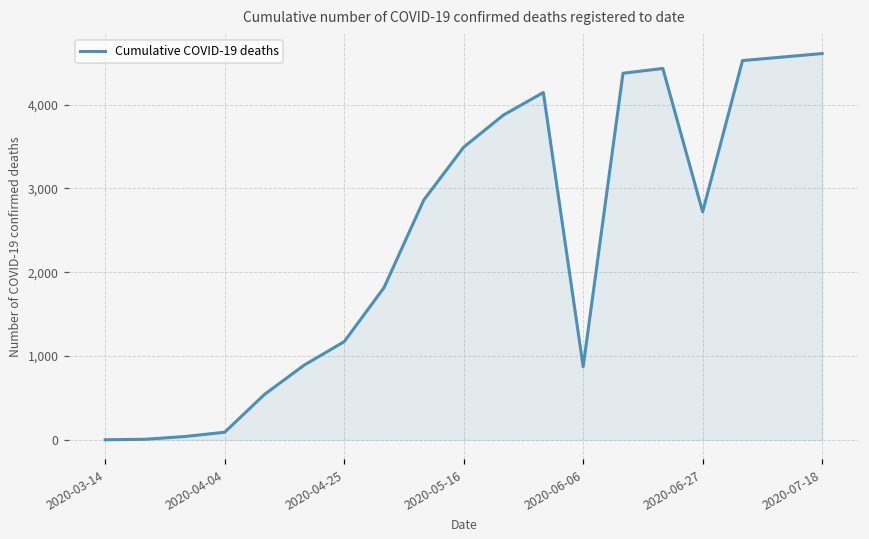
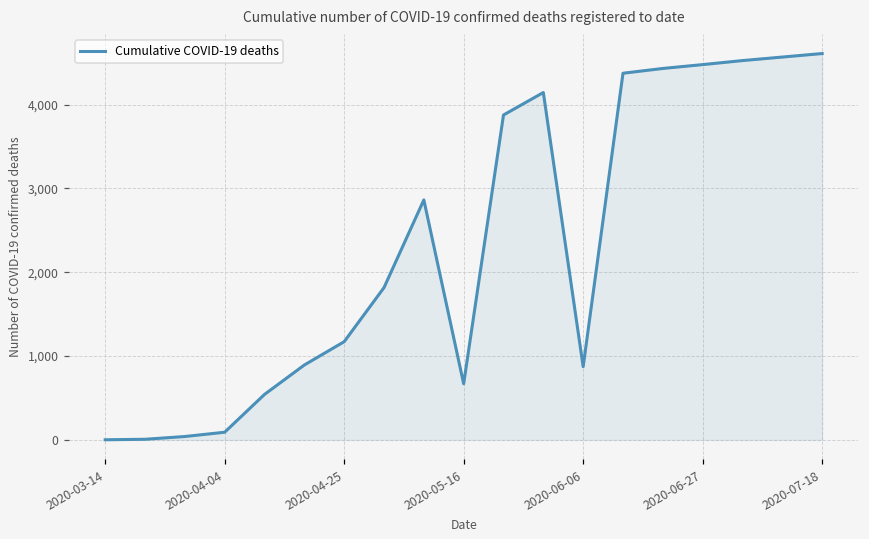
2020-05-16: 3,500 -> 700
2020-06-27: 2,700 -> 4,500
